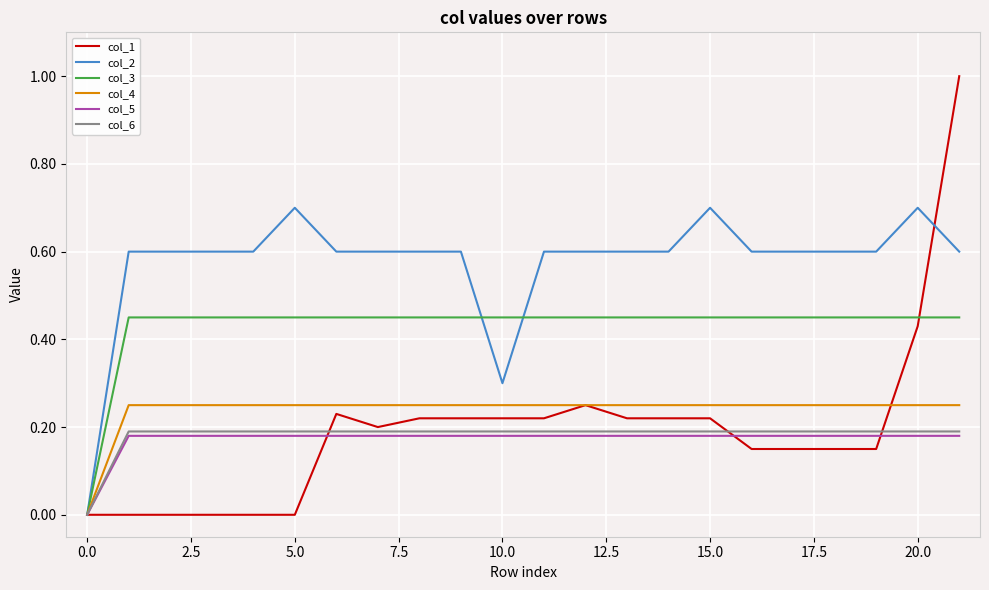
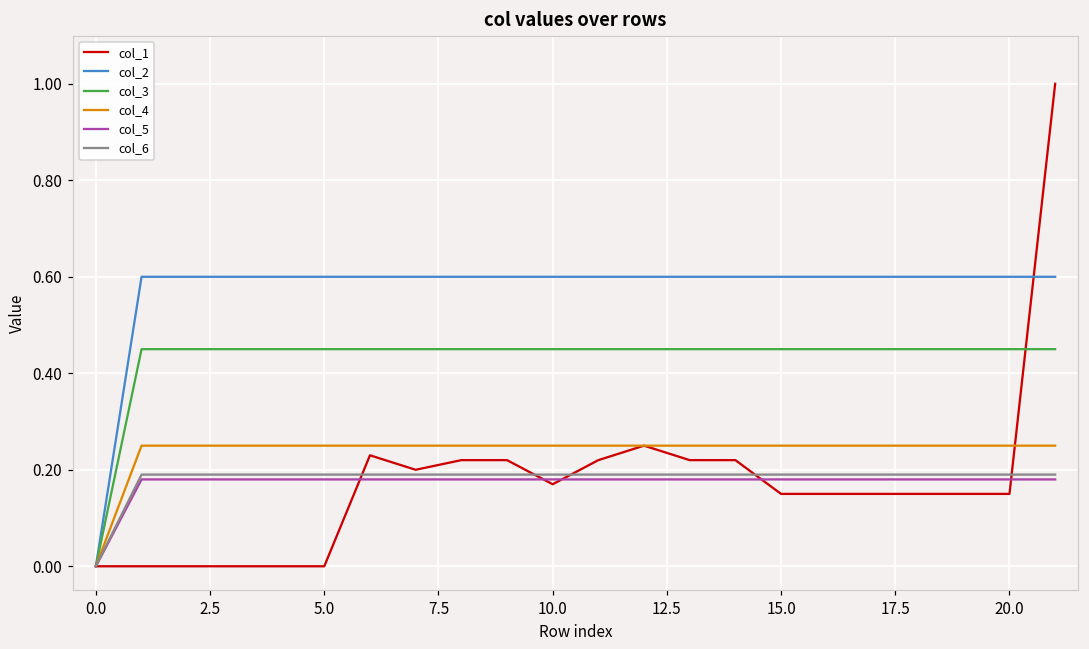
col_2, 5.0: 0.7 -> 0.6
col_1, 10.0: 0.22 -> 0.17
col_2, 10.0: 0.3 -> 0.6
col_1, 15.0: 0.22 -> 0.15
col_2, 15.0: 0.7 -> 0.6
col_1, 20.0: 0.43 -> 0.15
col_2, 20.0: 0.7 -> 0.6
